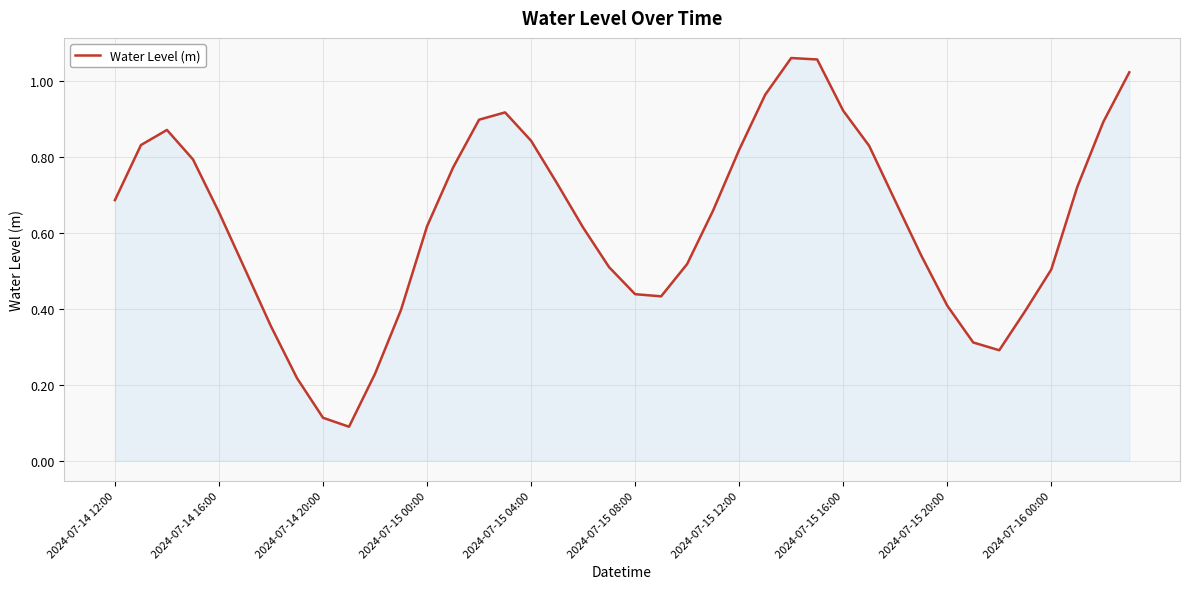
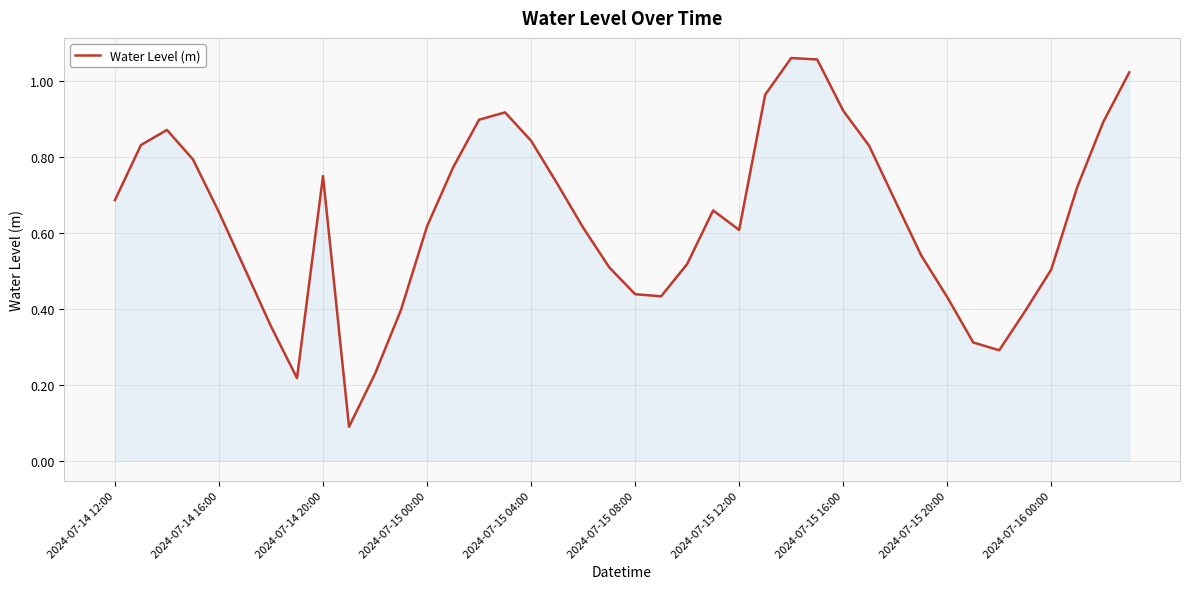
2024-07-14 20:00: 0.11 -> 0.75
2024-07-15 12:00: 0.82 -> 0.61
2024-07-15 20:00: 0.41 -> 0.43
